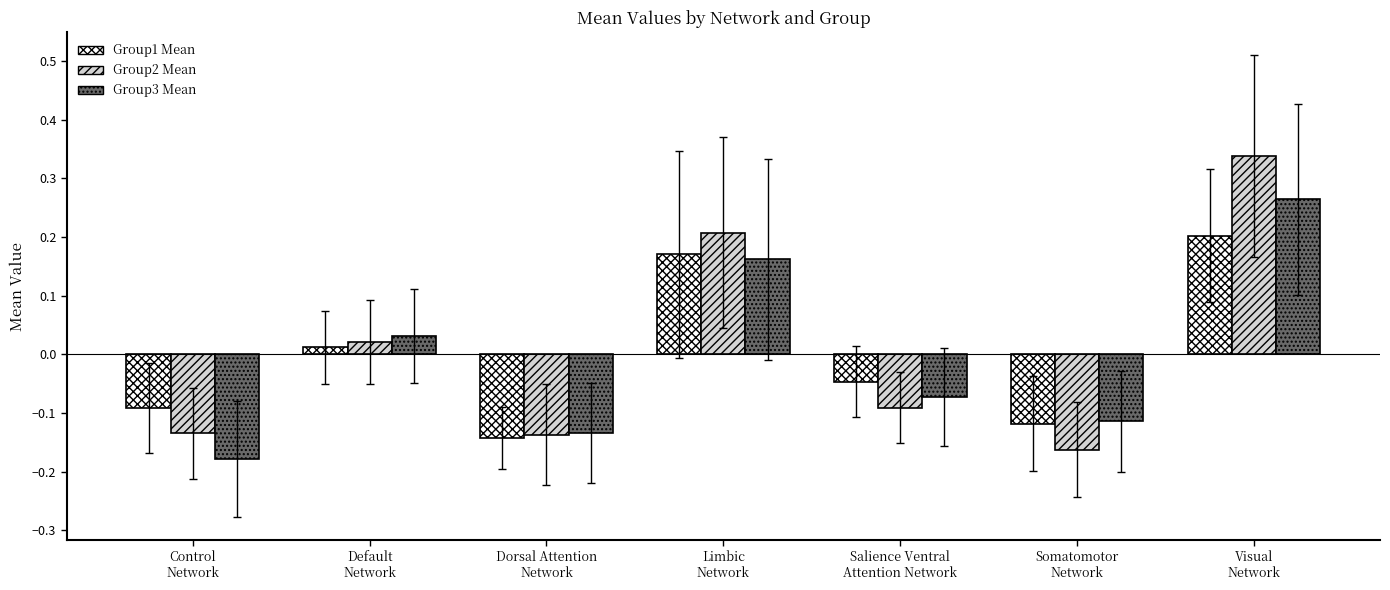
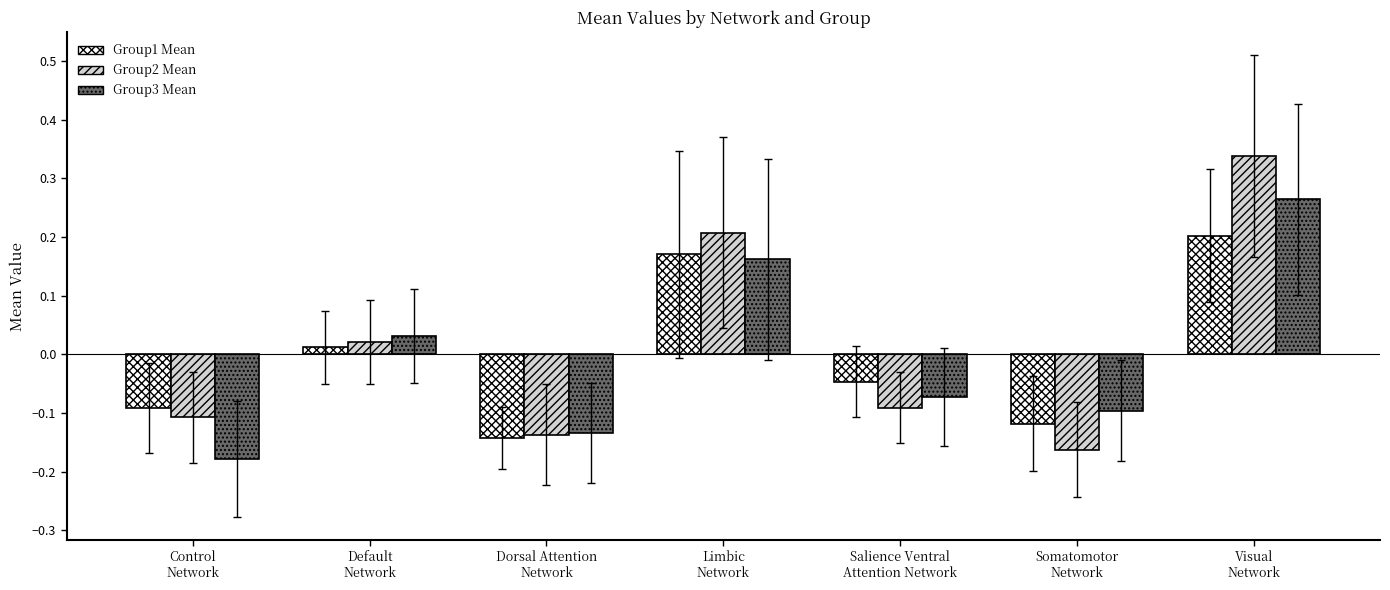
Group2 Mean, Control Network: -0.13 -> -0.11
Group3 Mean, Somatomotor Network: -0.11 -> -0.10
